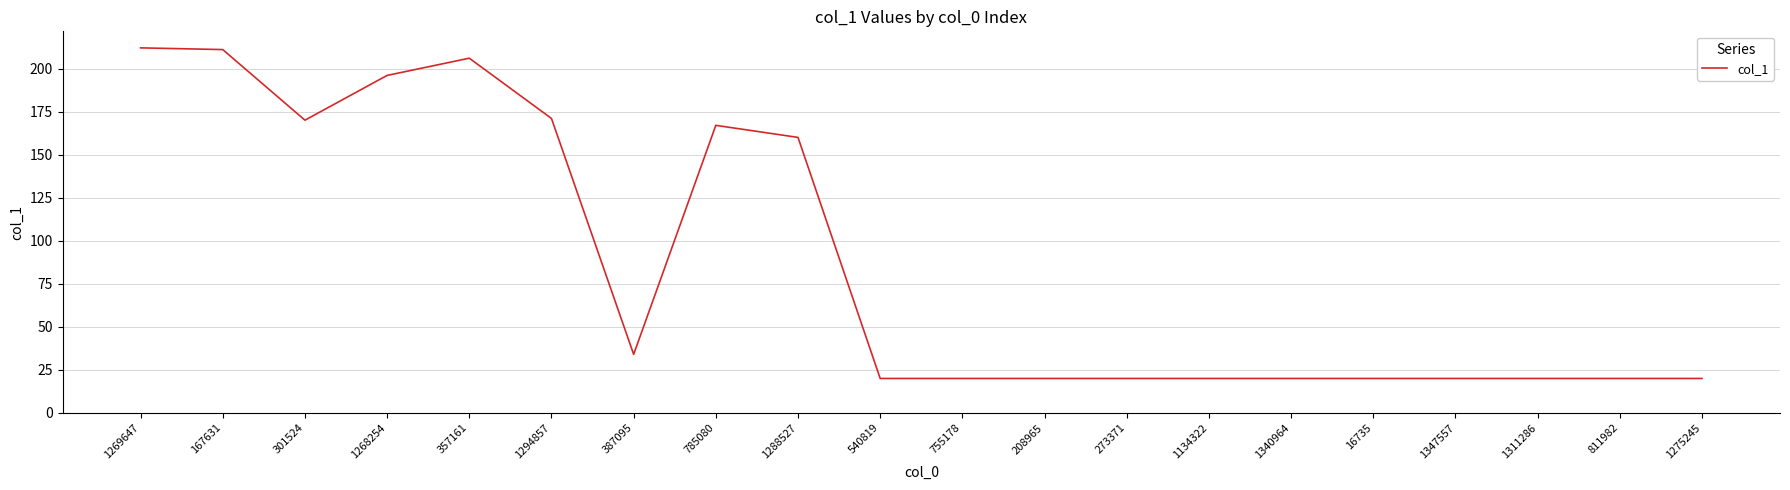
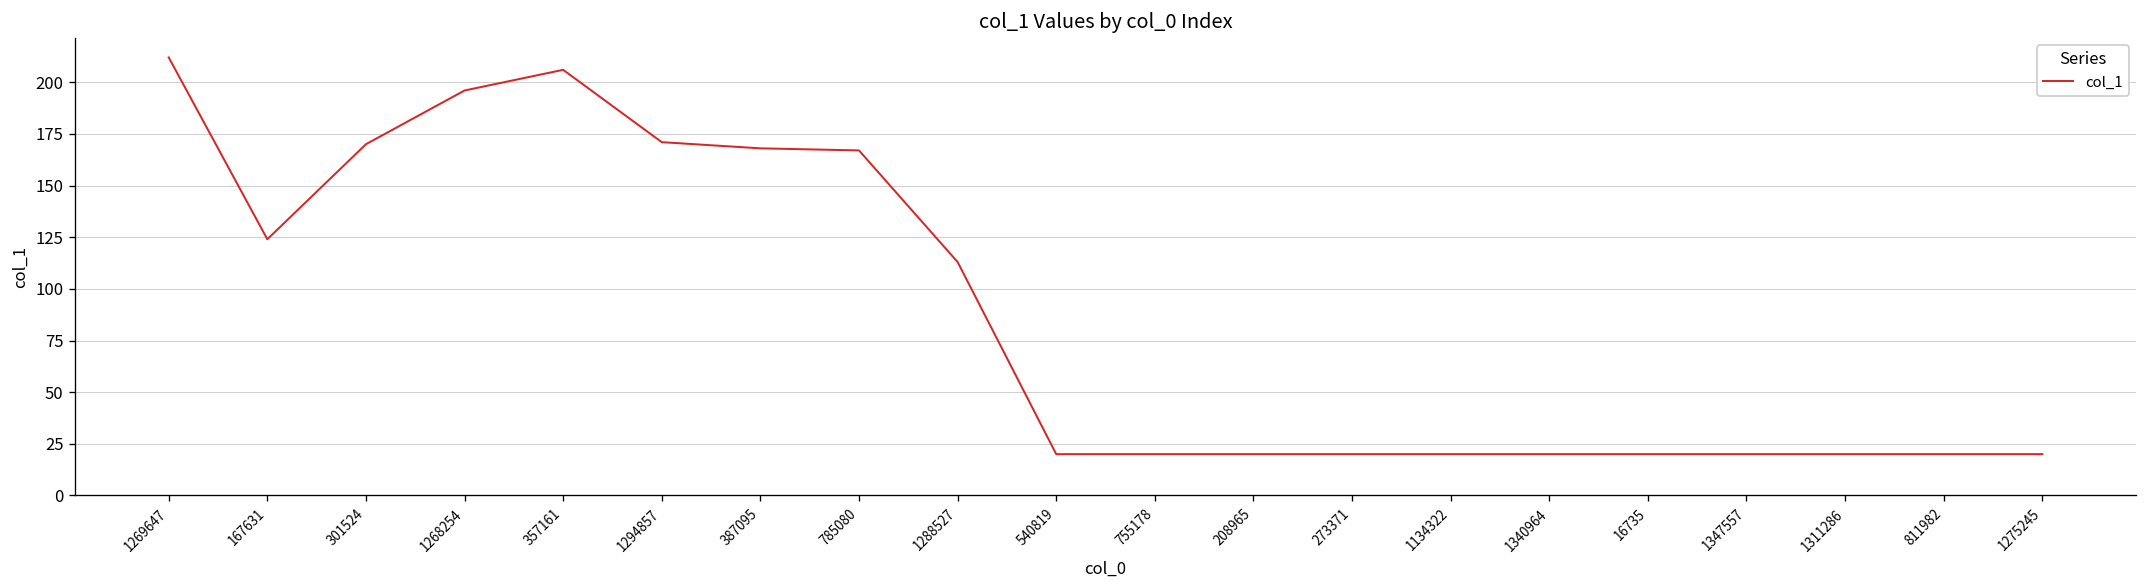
167631: 211 -> 124
387095: 34 -> 168
1288527: 160 -> 113
